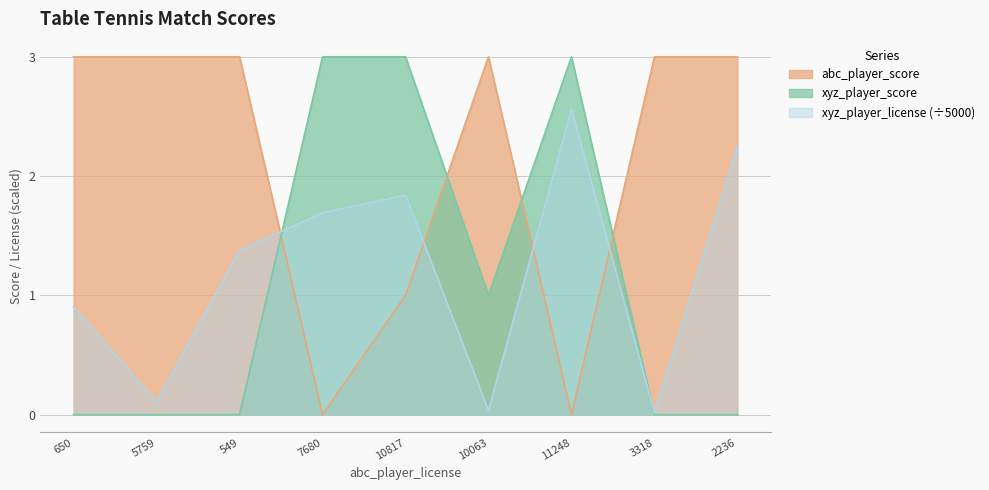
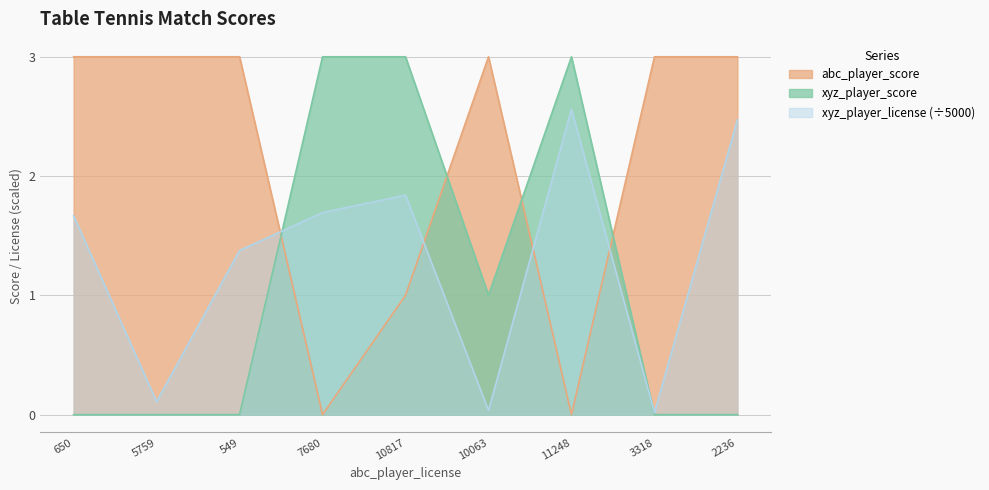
xyz_player_license (÷5000), 650: 0.90 -> 1.67
xyz_player_license (÷5000), 2236: 2.24 -> 2.47
